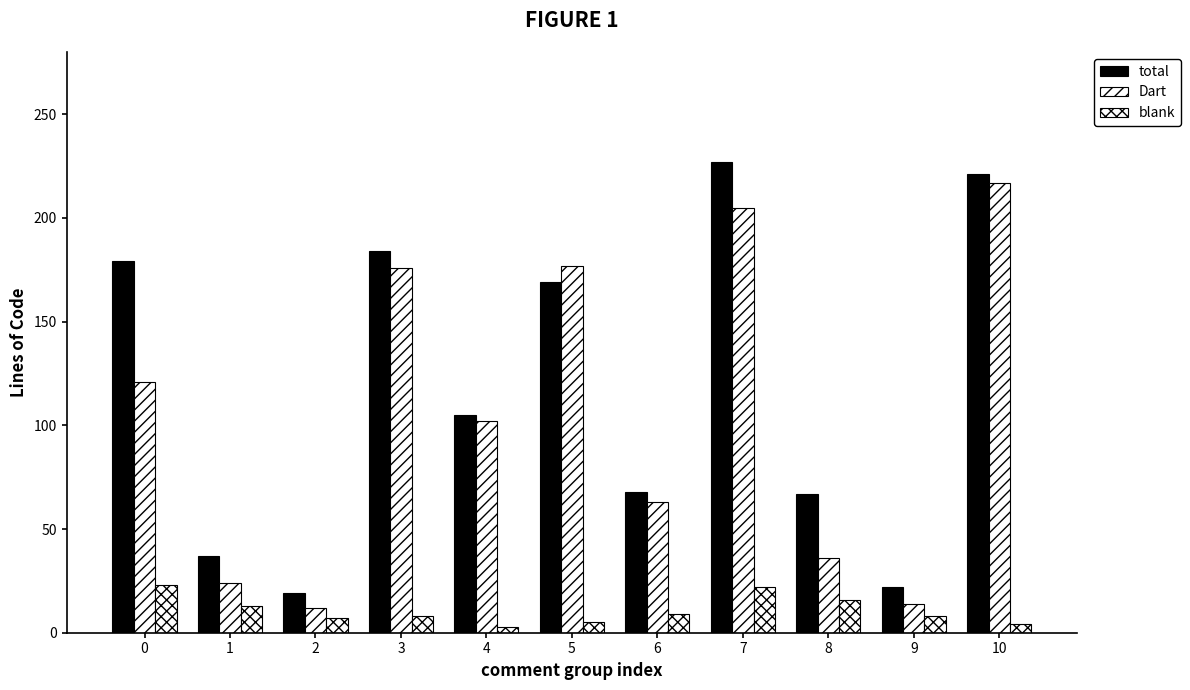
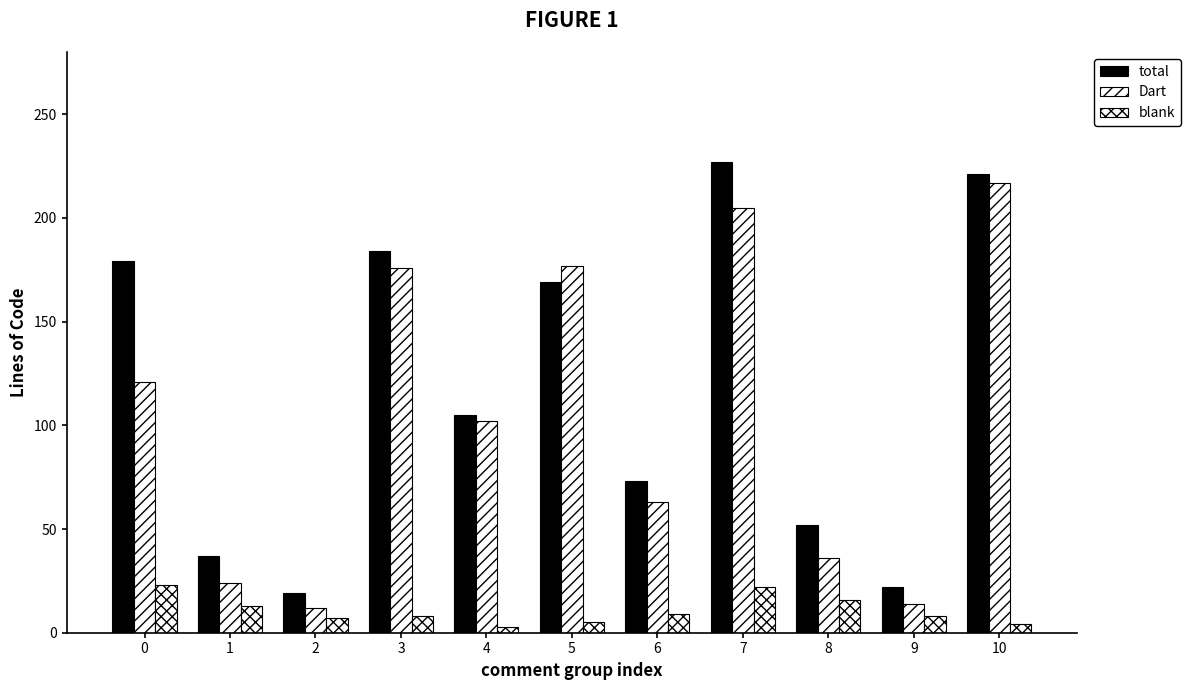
total, 6: 68 -> 73
total, 8: 67 -> 52
